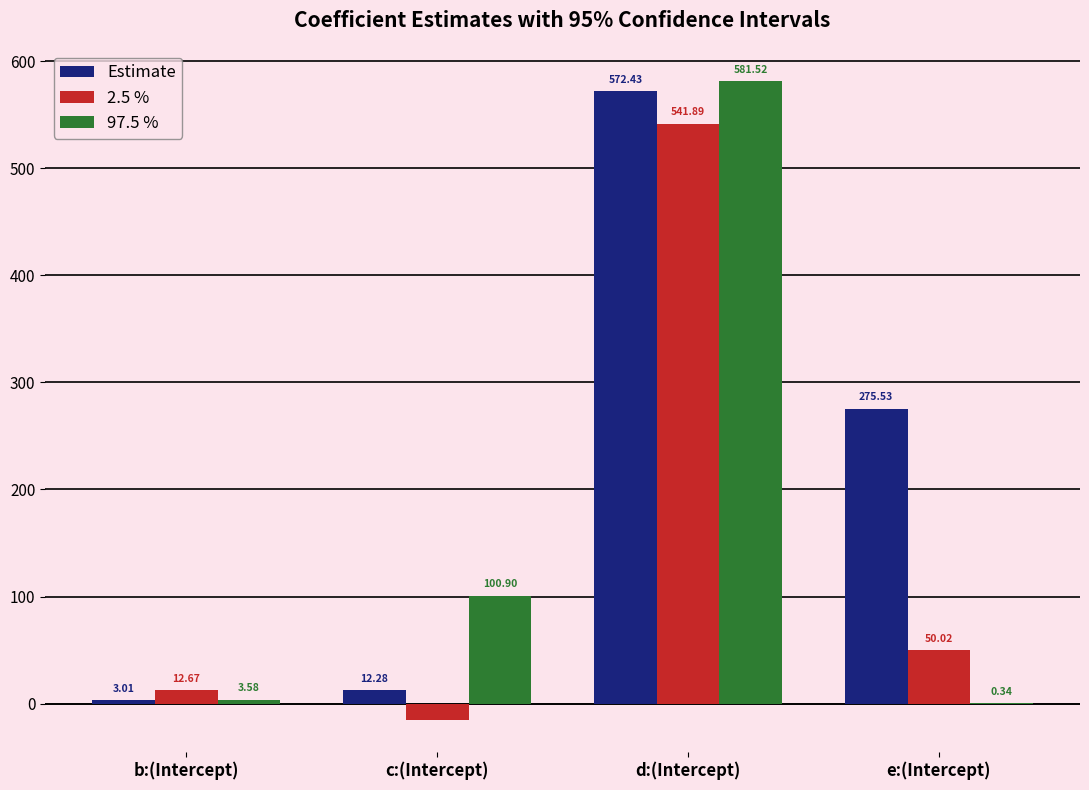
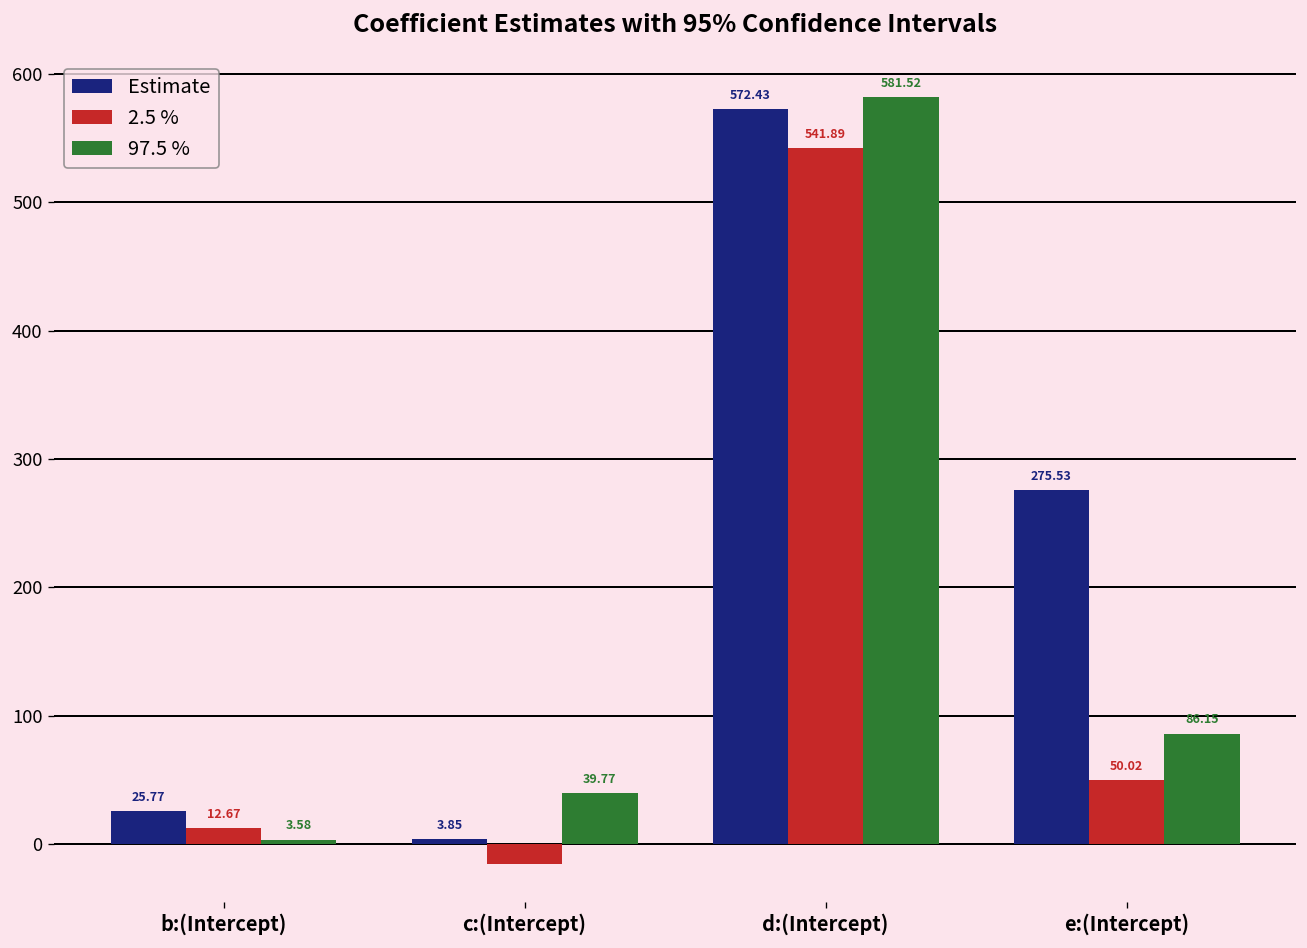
Estimate, b:(Intercept): 3.01 -> 25.77
Estimate, c:(Intercept): 12.28 -> 3.85
97.5 %, c:(Intercept): 100.90 -> 39.77
97.5 %, e:(Intercept): 0.34 -> 86.15
